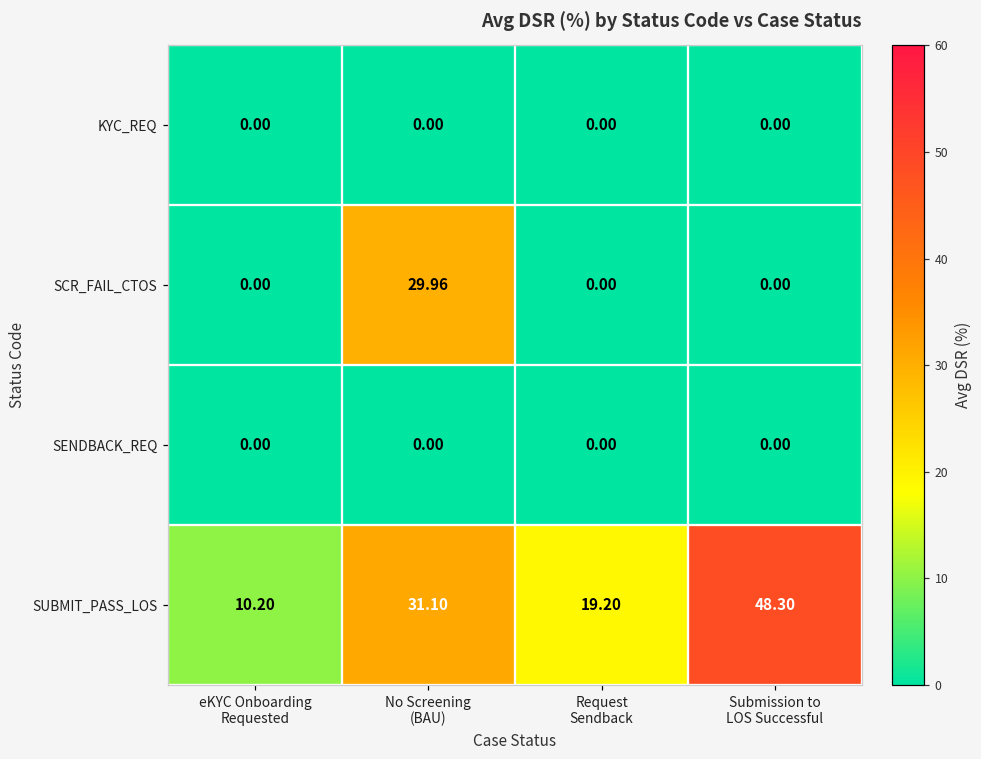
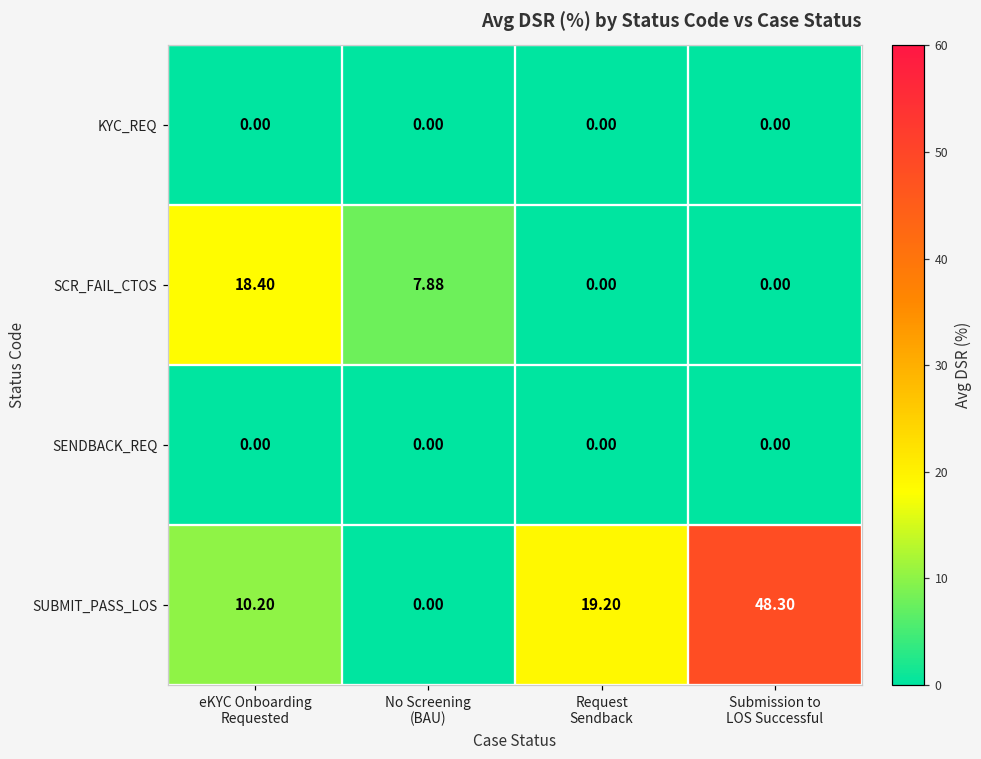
SCR_FAIL_CTOS, eKYC Onboarding Requested: 0.00 -> 18.40
SCR_FAIL_CTOS, No Screening (BAU): 29.96 -> 7.88
SUBMIT_PASS_LOS, No Screening (BAU): 31.10 -> 0.00
